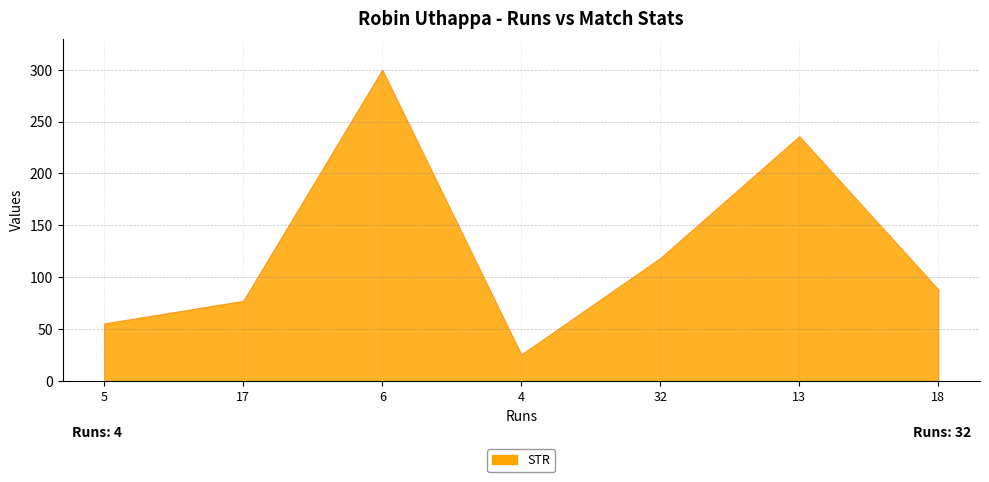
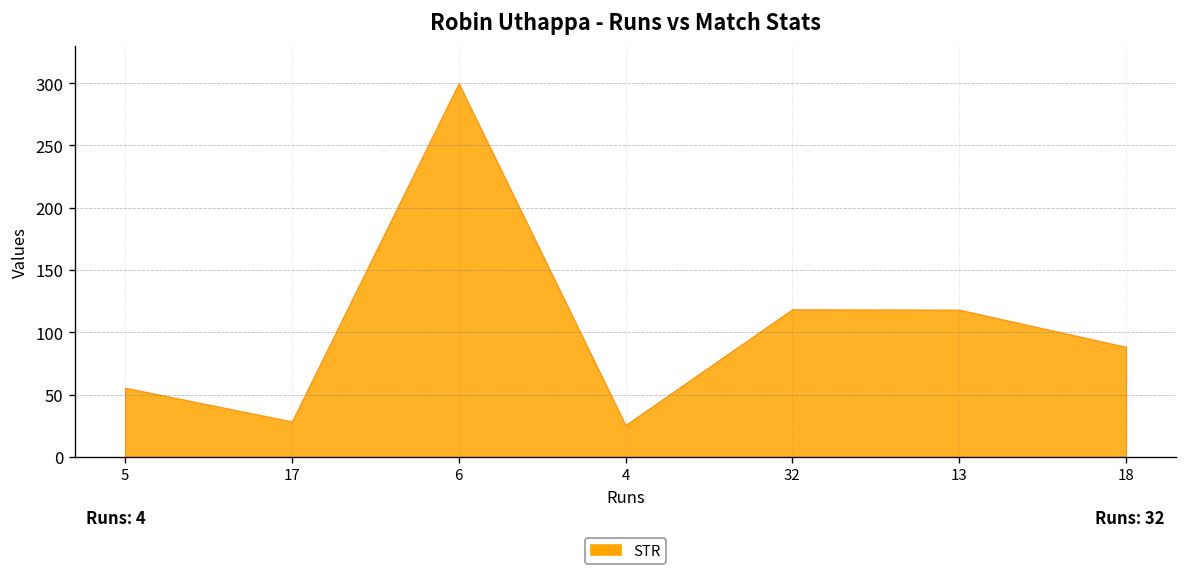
17: 77 -> 28
13: 236 -> 118
